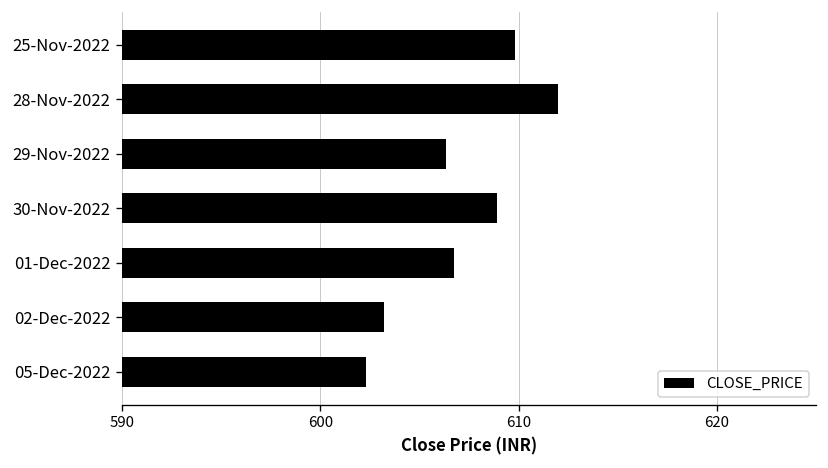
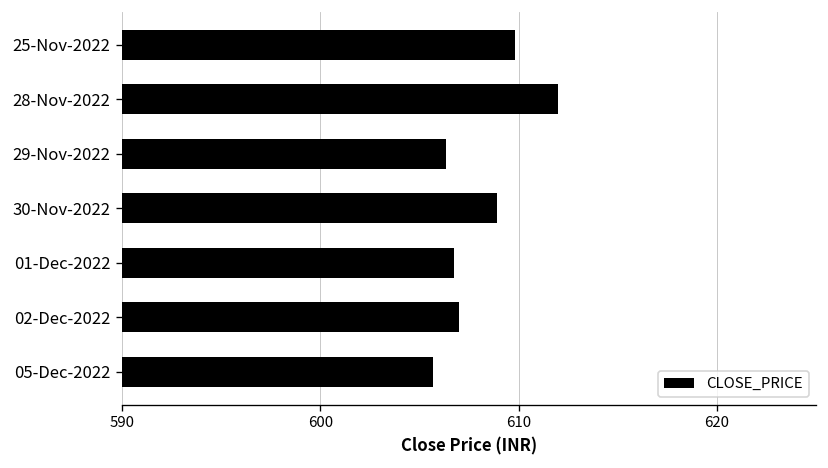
02-Dec-2022: 603.2 -> 607.0
05-Dec-2022: 602.3 -> 605.7
